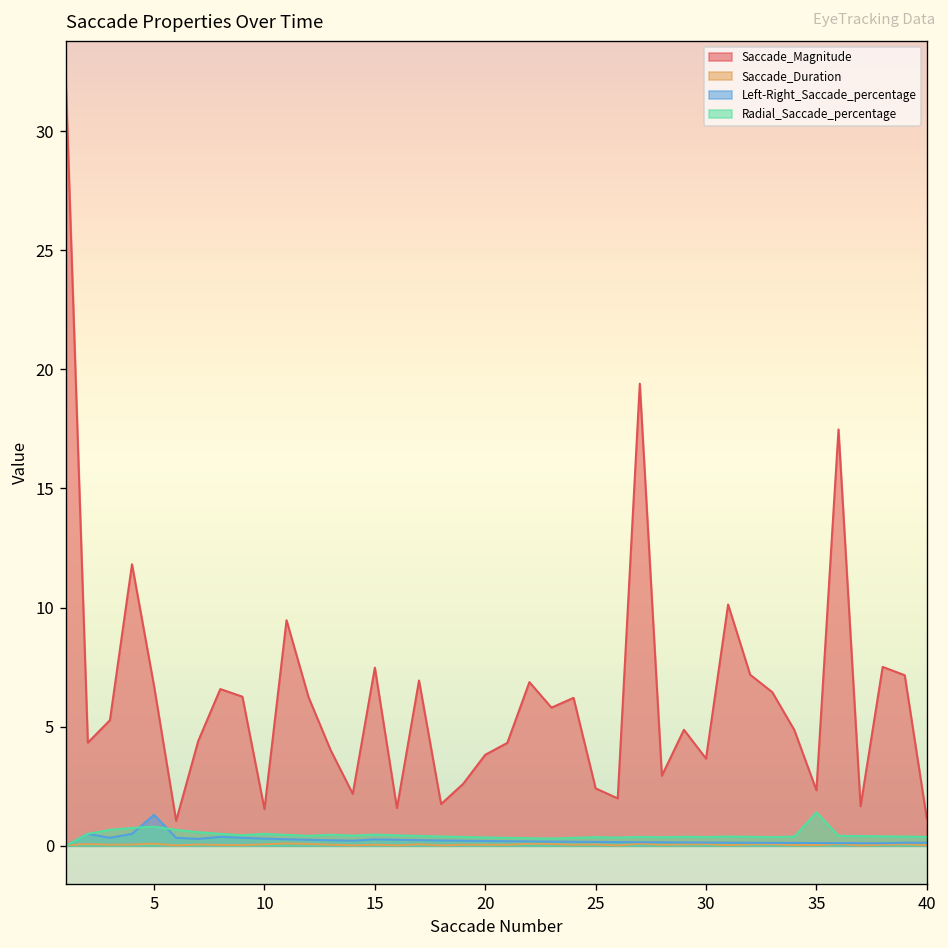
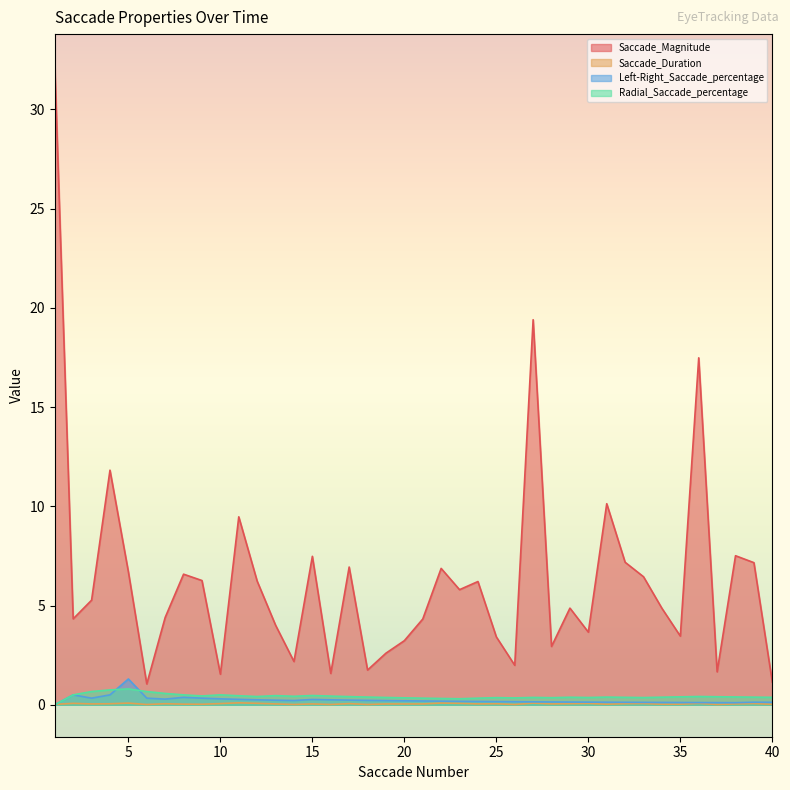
Saccade_Magnitude, 20: 3.8 -> 3.2
Saccade_Magnitude, 25: 2.4 -> 3.4
Saccade_Magnitude, 35: 2.3 -> 3.5
Radial_Saccade_percentage, 35: 1.4 -> 0.4
